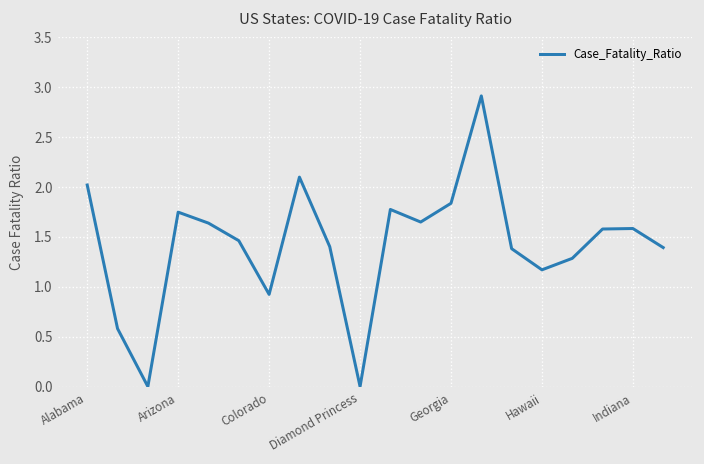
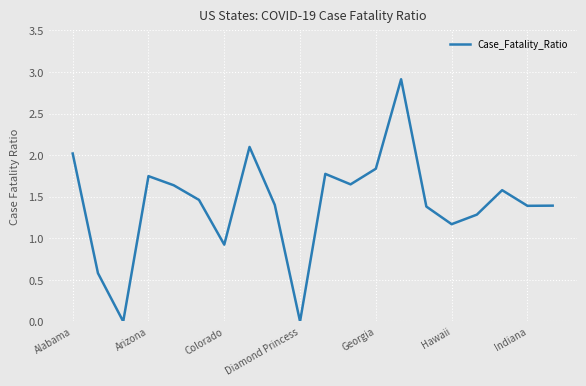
Indiana: 1.6 -> 1.4
